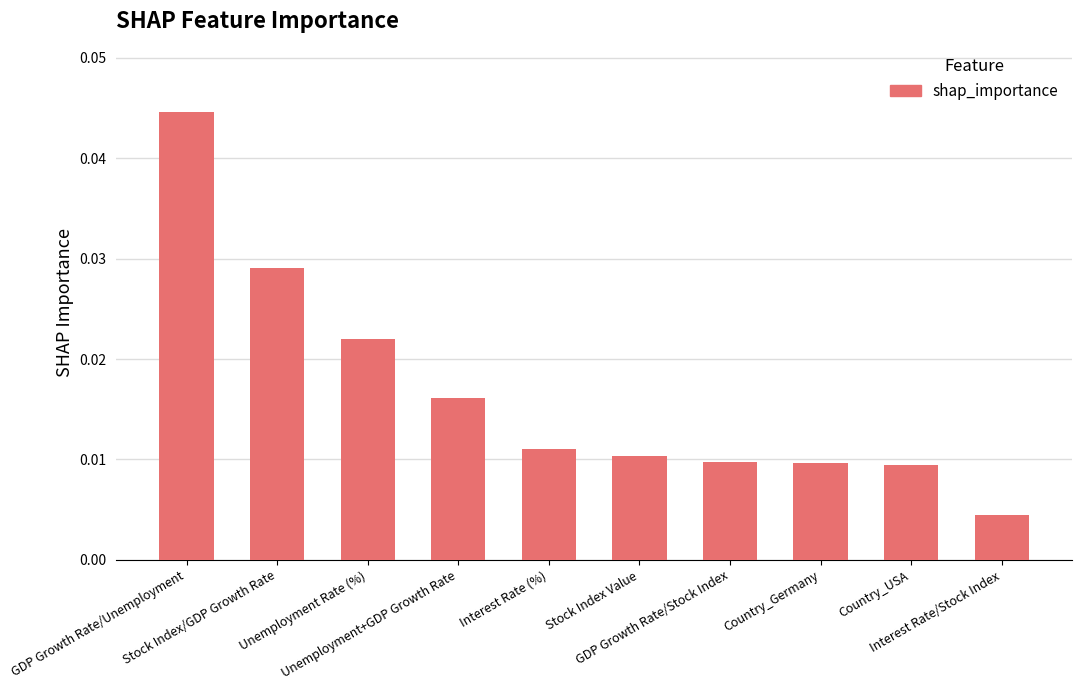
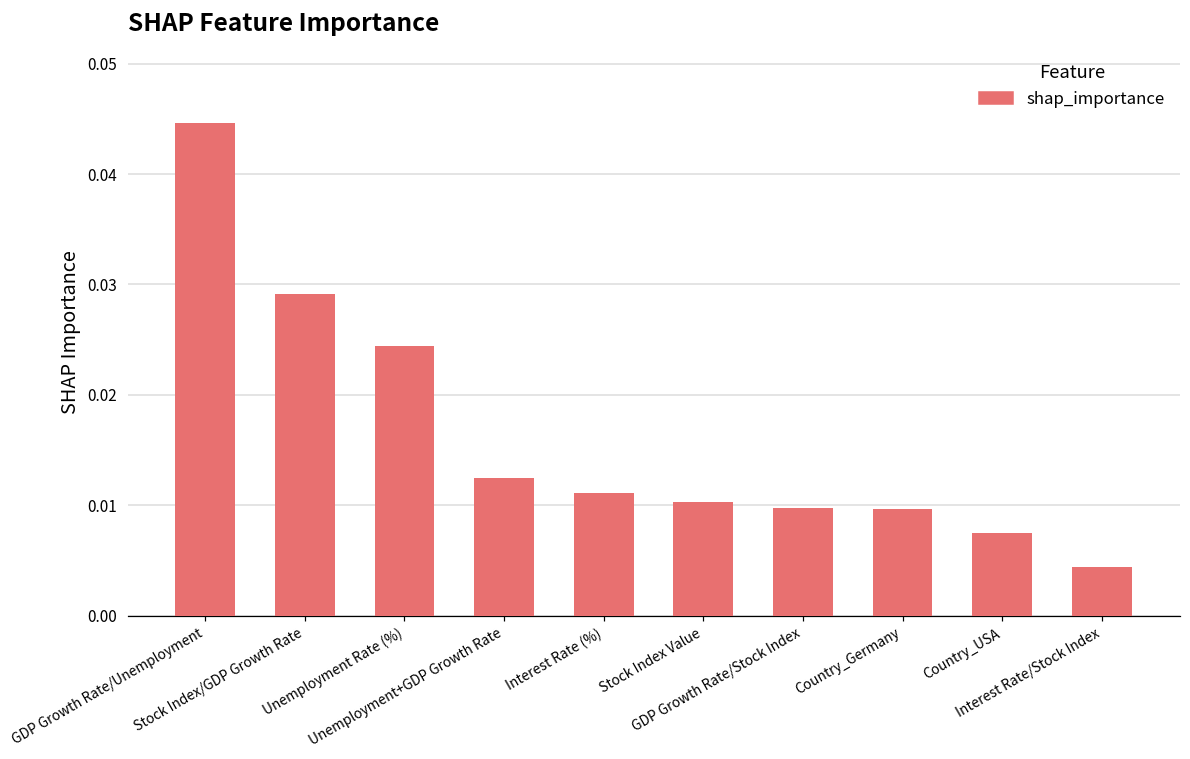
Unemployment Rate (%): 0.0220 -> 0.0245
Unemployment+GDP Growth Rate: 0.0162 -> 0.0125
Country_USA: 0.0095 -> 0.0075
